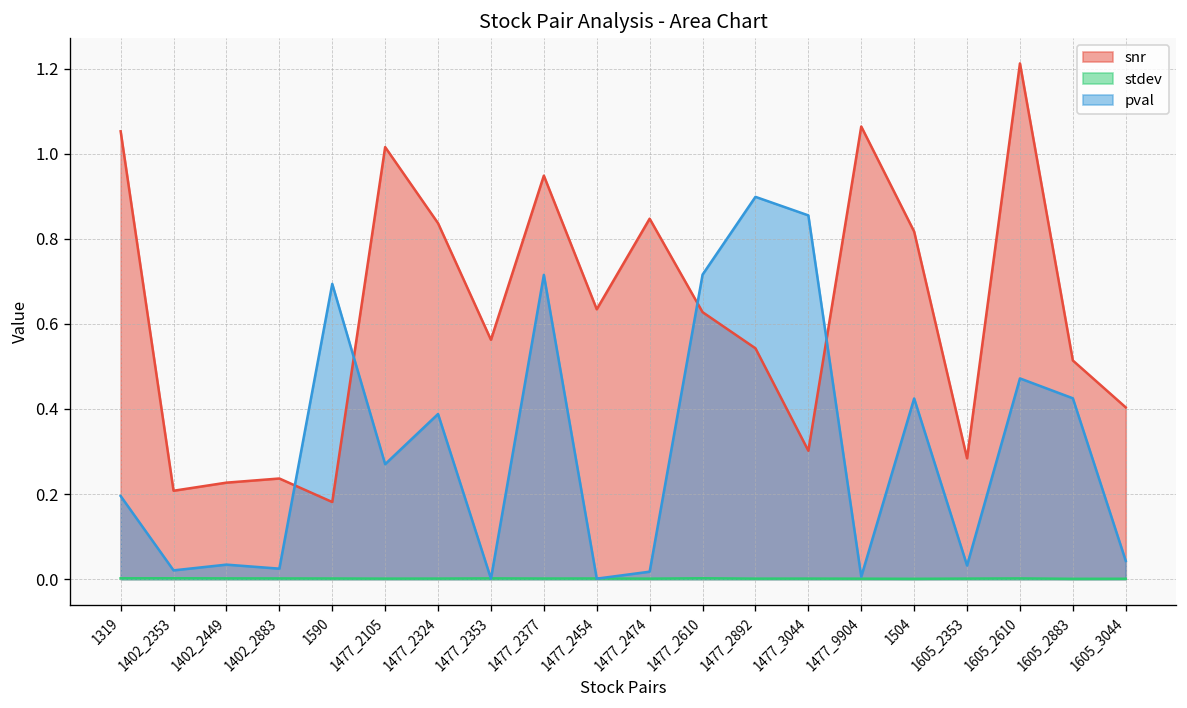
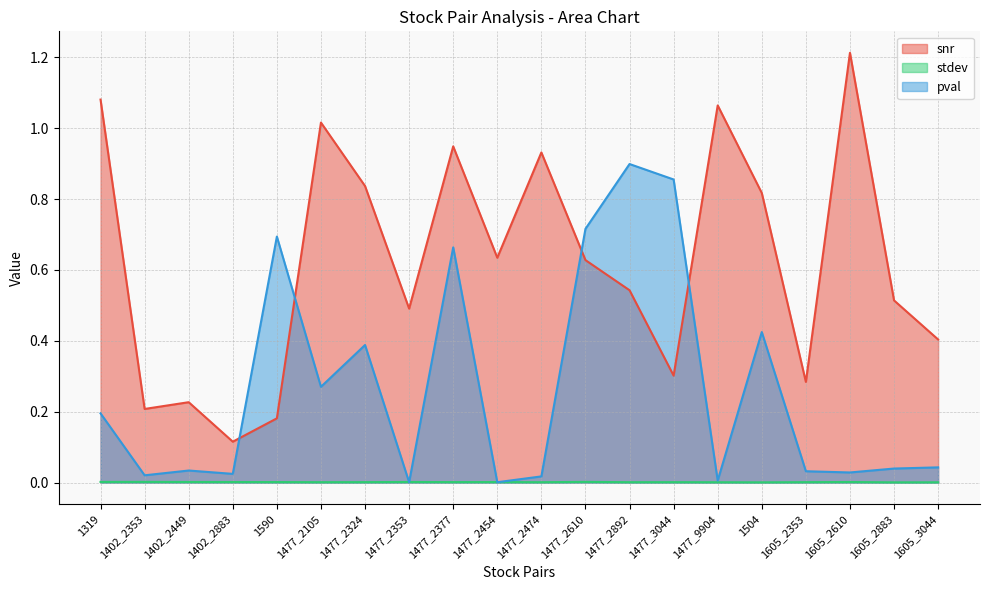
snr, 1319: 1.05 -> 1.08
snr, 1402_2883: 0.24 -> 0.12
snr, 1477_2353: 0.56 -> 0.49
pval, 1477_2377: 0.72 -> 0.66
snr, 1477_2474: 0.85 -> 0.93
pval, 1605_2610: 0.47 -> 0.03
pval, 1605_2883: 0.43 -> 0.04
